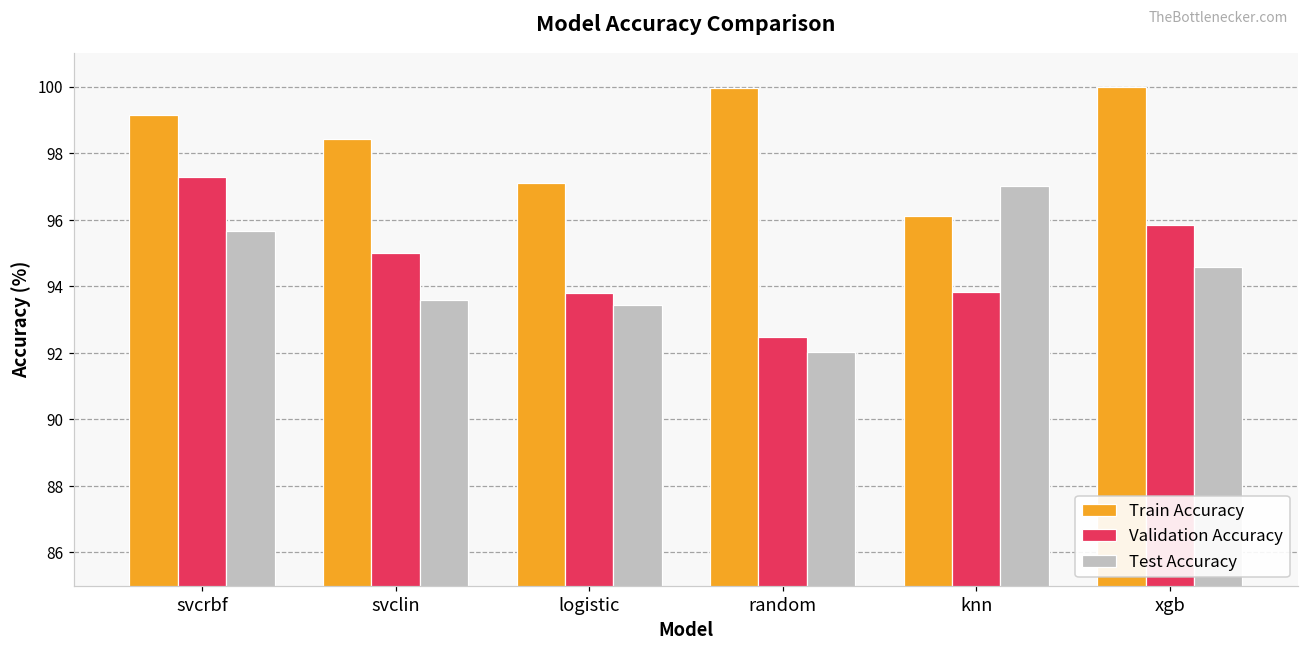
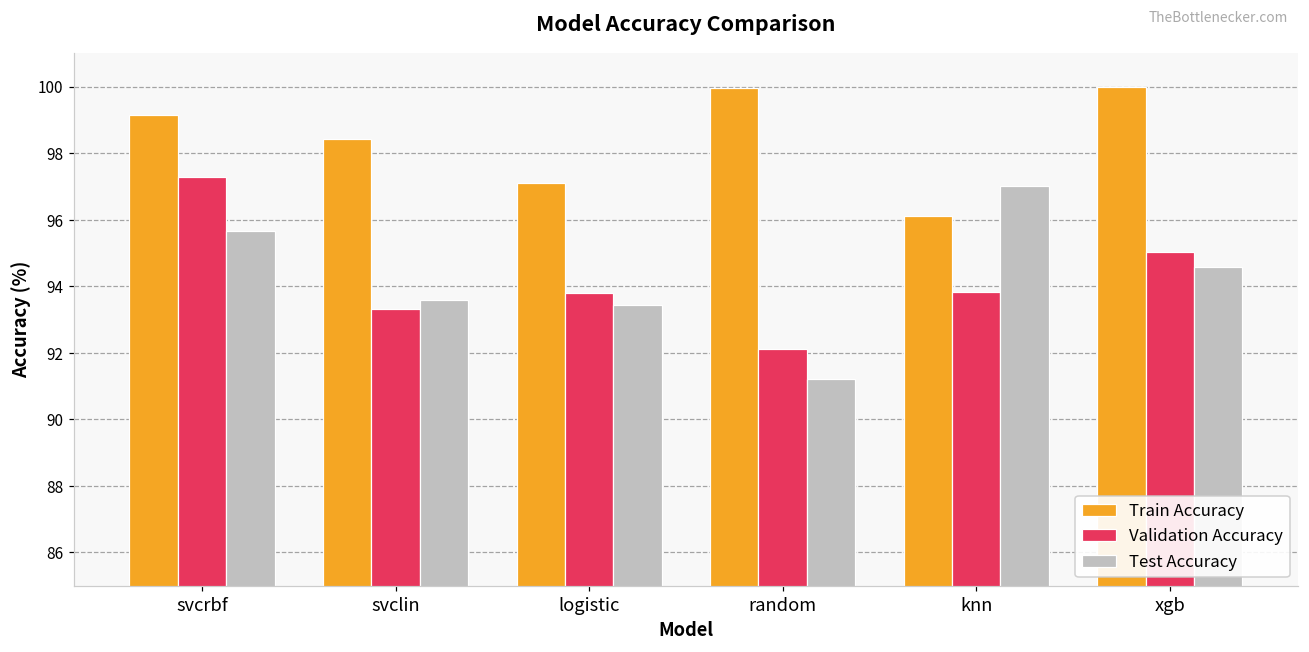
Validation Accuracy, svclin: 95.0 -> 93.3
Validation Accuracy, random: 92.5 -> 92.1
Test Accuracy, random: 92.0 -> 91.2
Validation Accuracy, xgb: 95.9 -> 95.0
